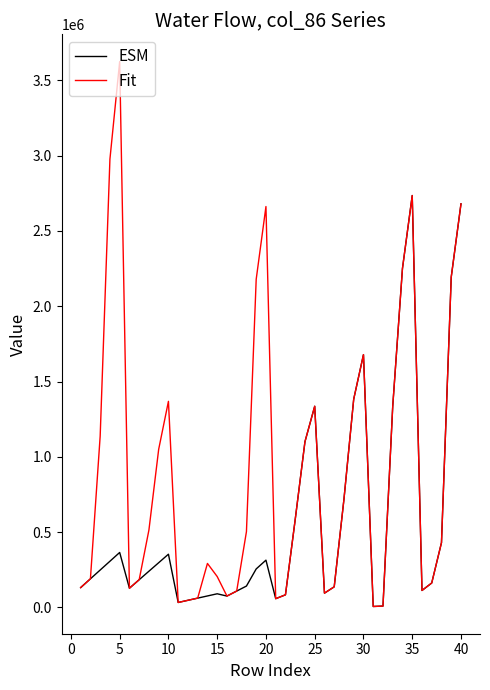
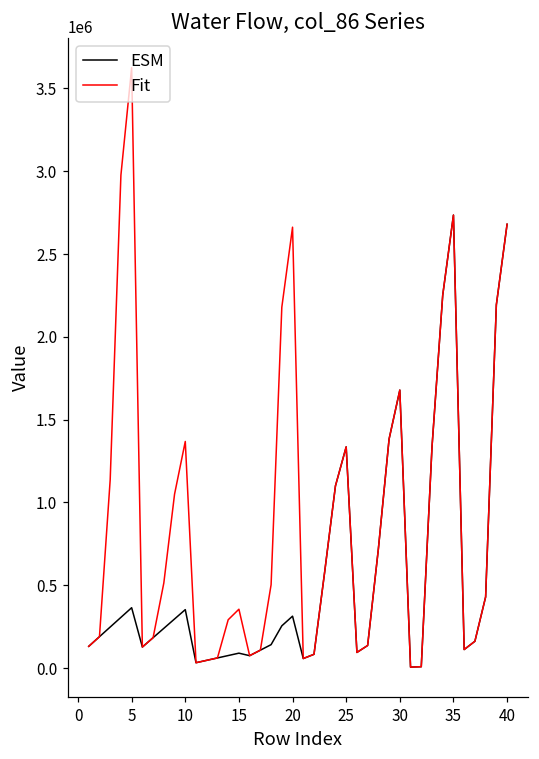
Fit, 15: 200000 -> 360000
